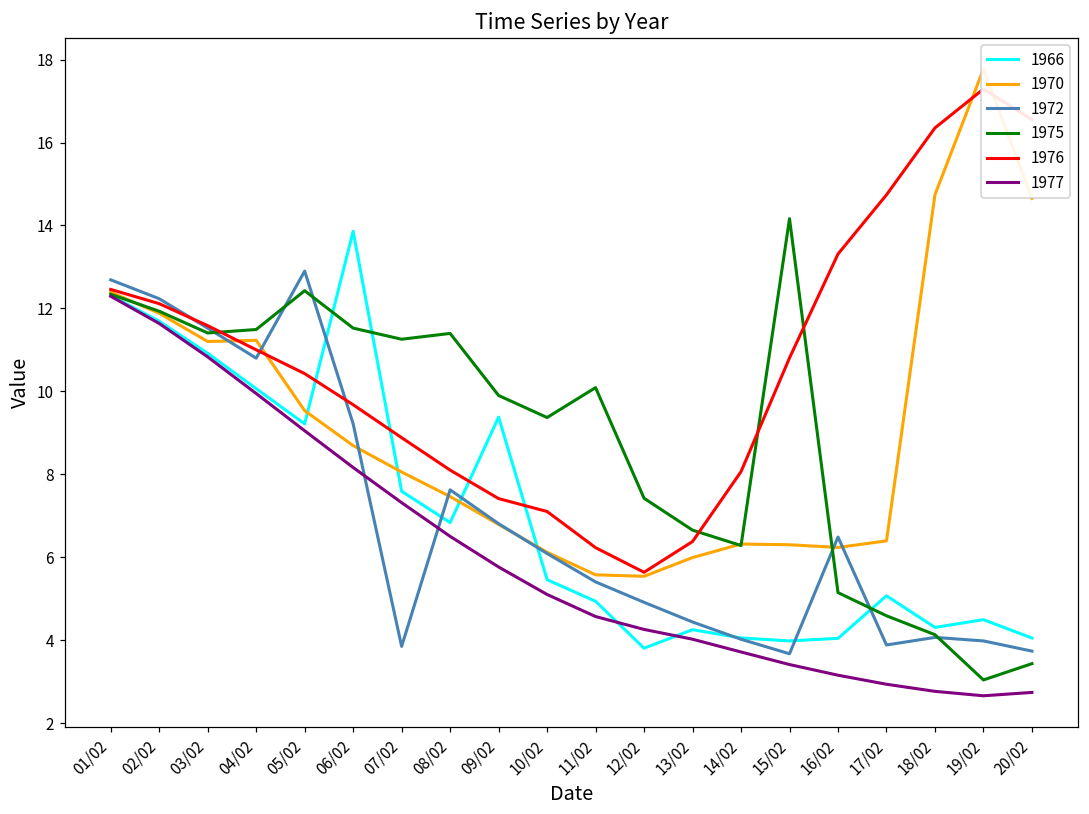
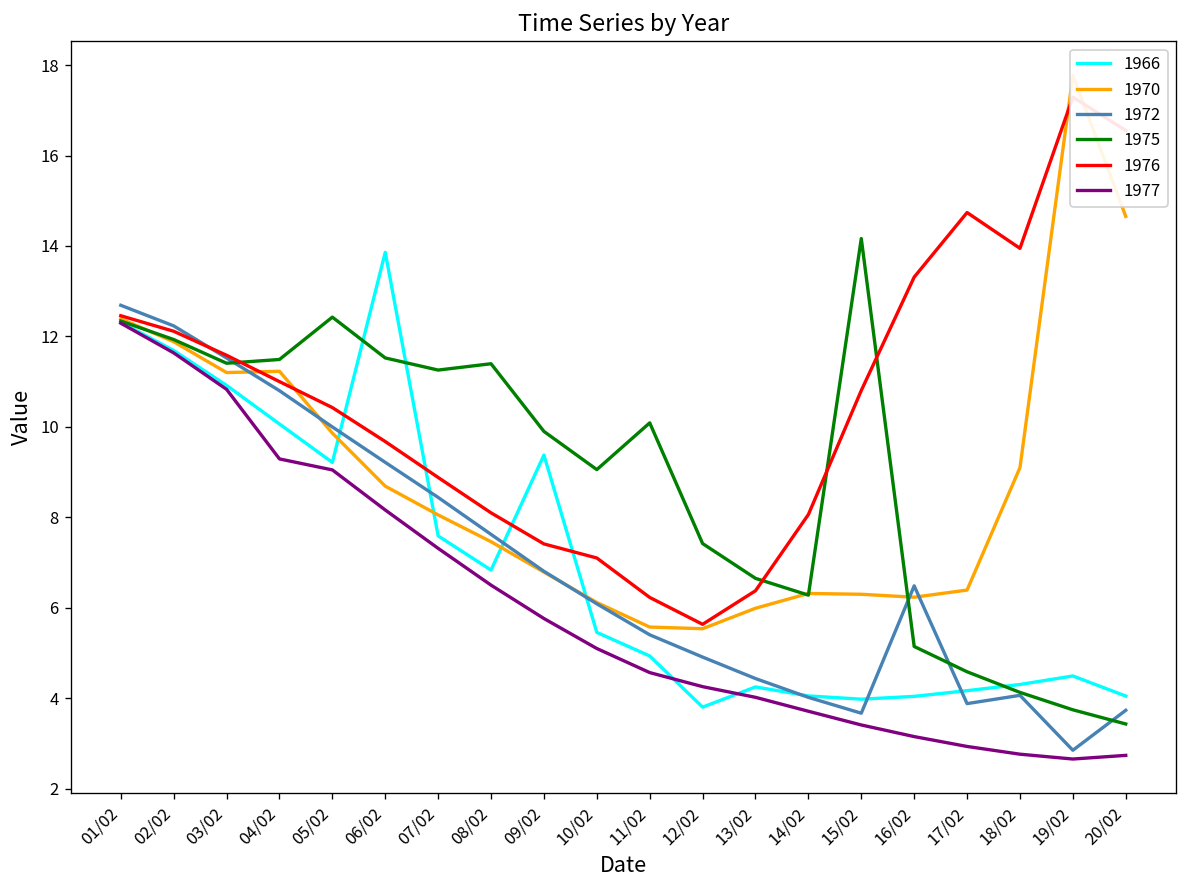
1977, 04/02: 9.9 -> 9.3
1970, 05/02: 9.5 -> 9.9
1972, 05/02: 12.9 -> 10.0
1972, 07/02: 3.9 -> 8.4
1975, 10/02: 9.4 -> 9.1
1966, 17/02: 5.1 -> 4.2
1970, 18/02: 14.7 -> 9.1
1976, 18/02: 16.4 -> 13.9
1972, 19/02: 4.0 -> 2.9
1975, 19/02: 3.0 -> 3.7
